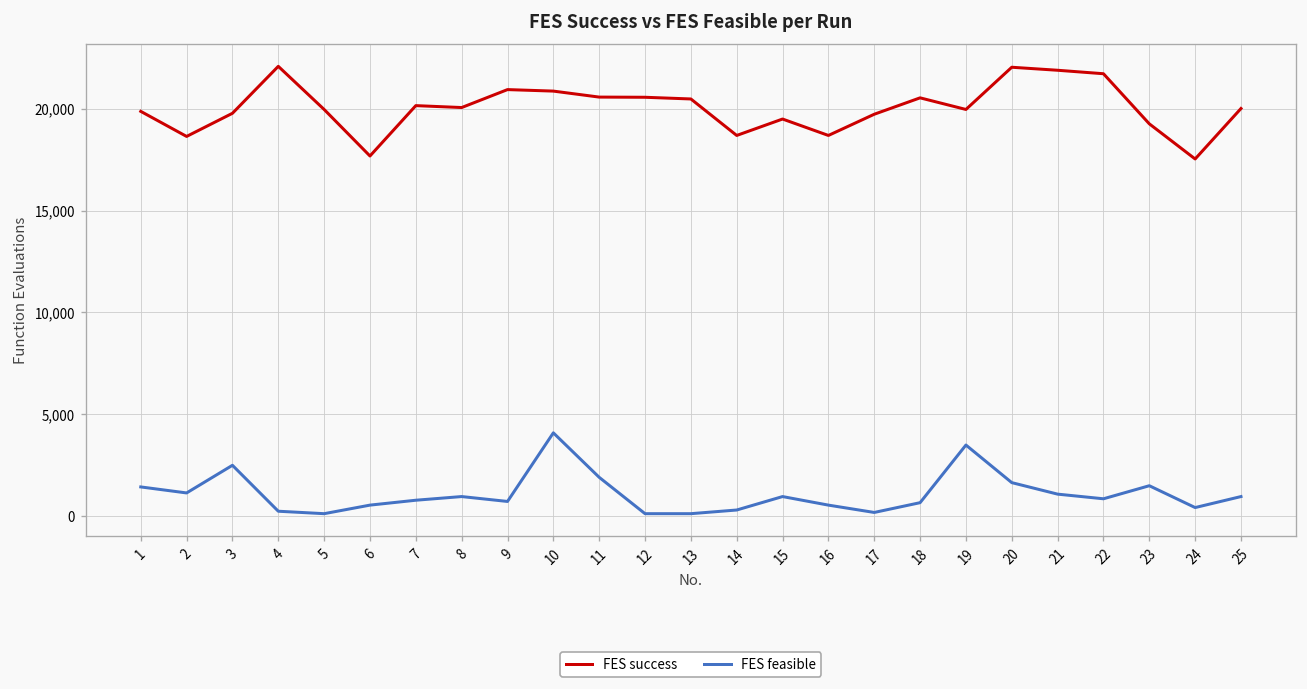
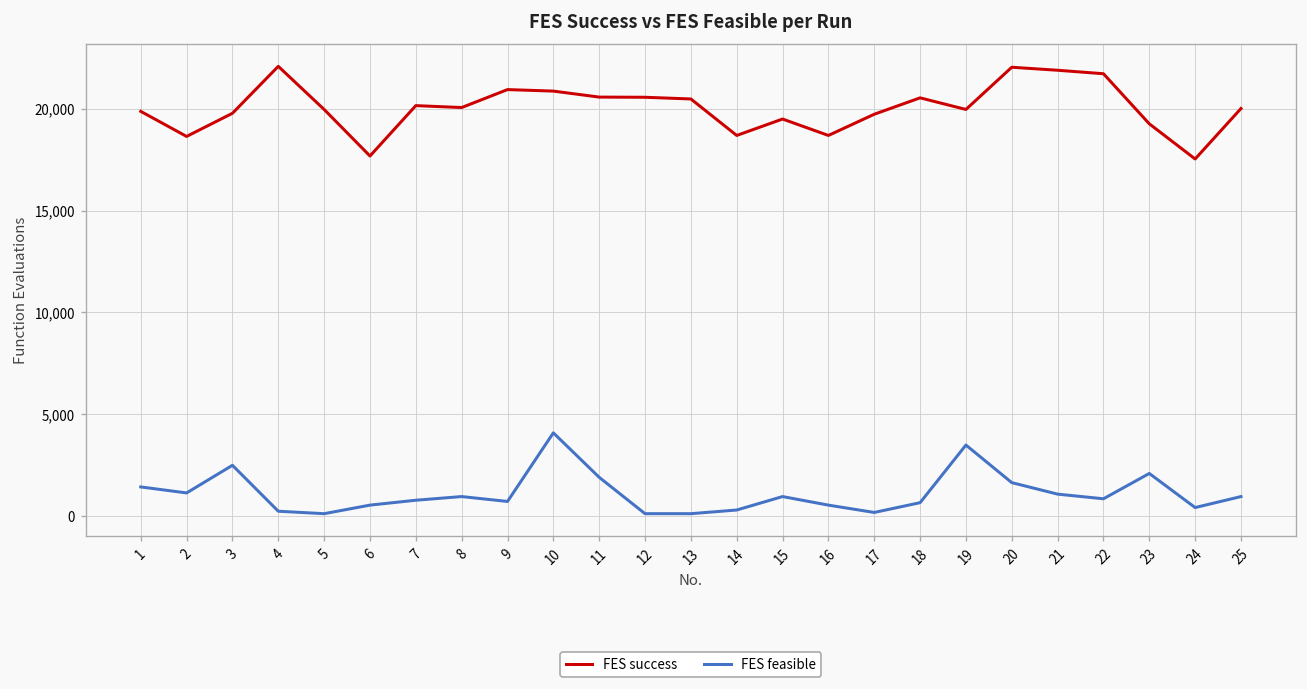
FES feasible, 23: 1,500 -> 2,100
